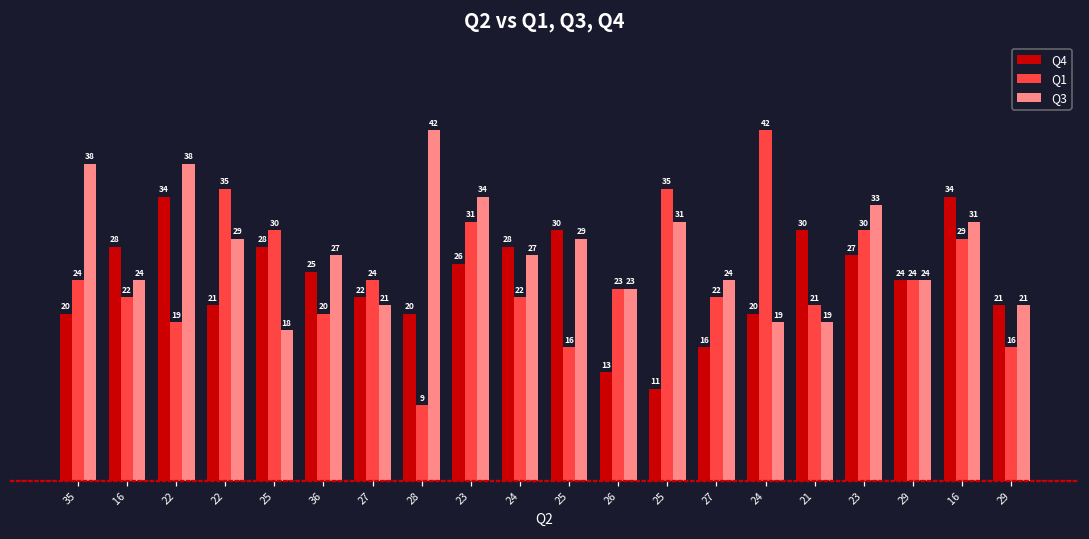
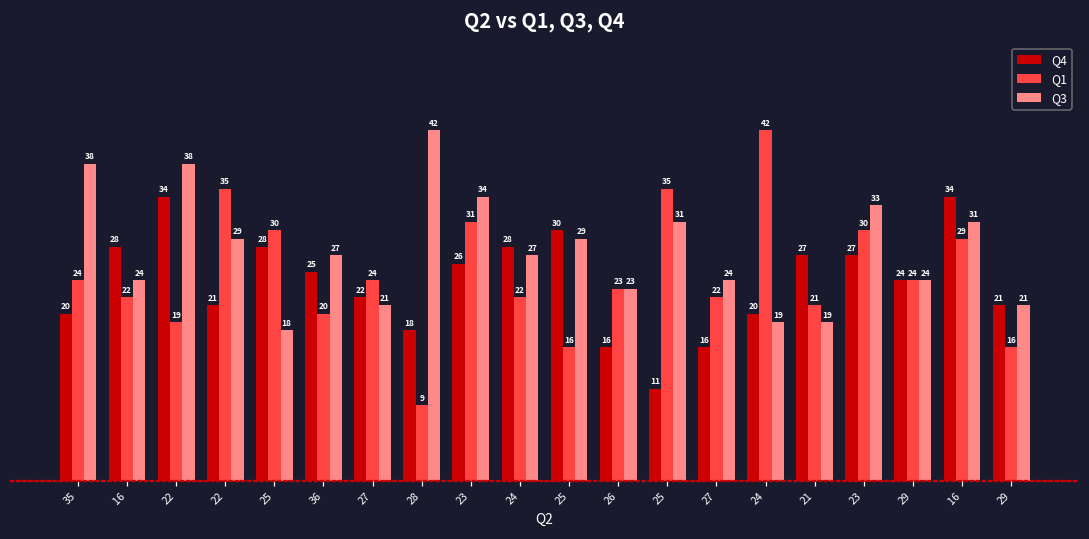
Q4, 28: 20 -> 18
Q4, 26: 13 -> 16
Q4, 21: 30 -> 27
